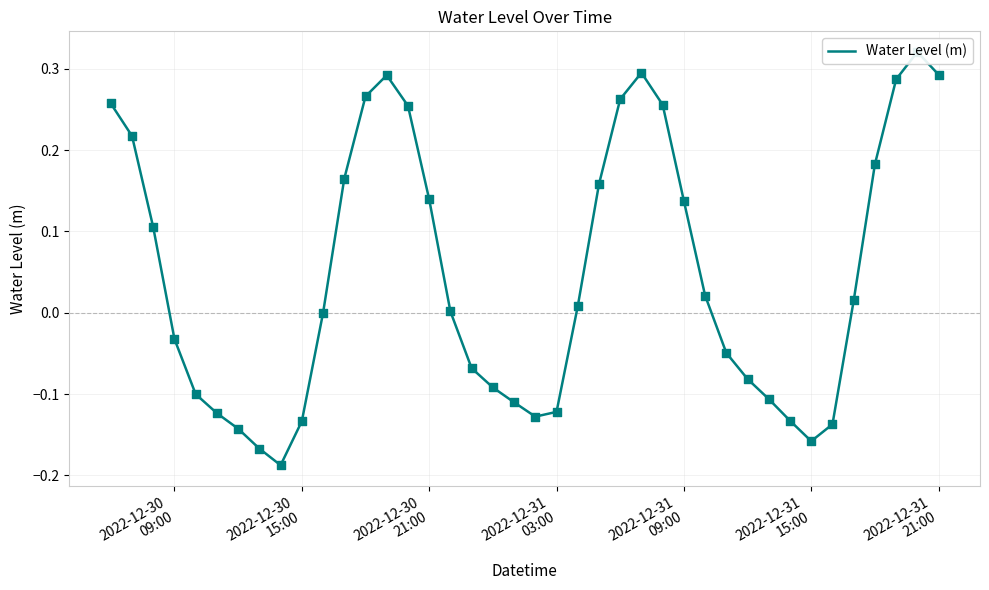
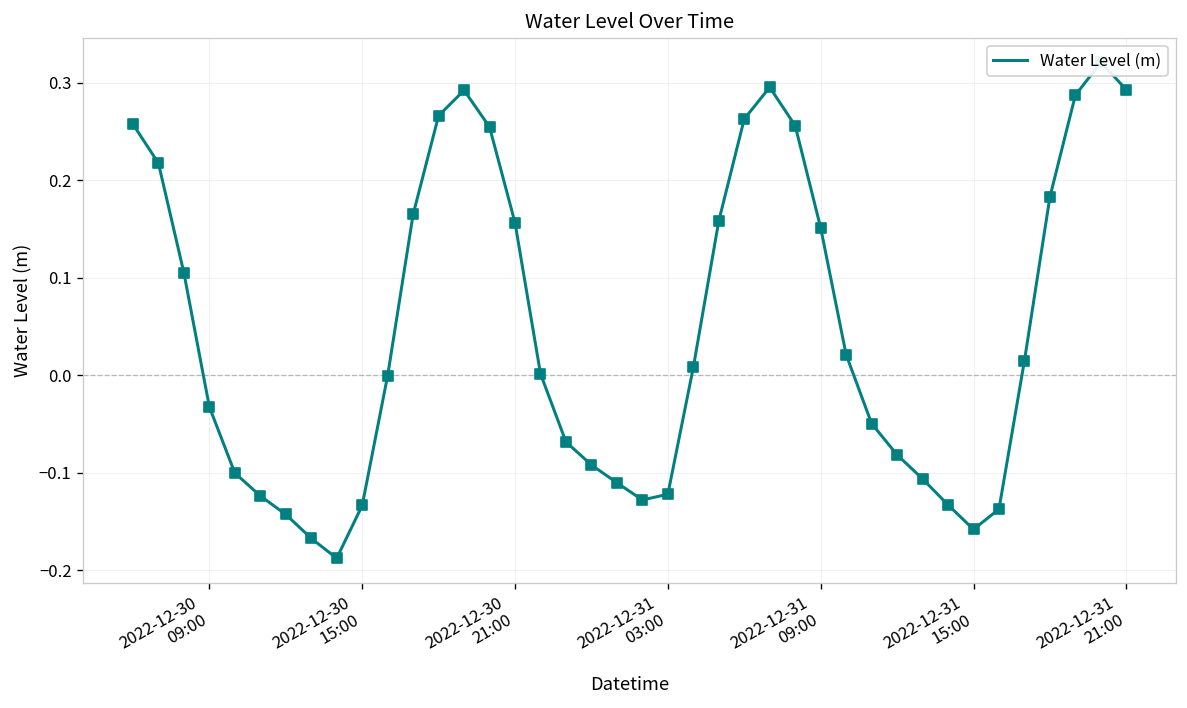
2022-12-30 21:00: 0.14 -> 0.16
2022-12-31 09:00: 0.14 -> 0.15
